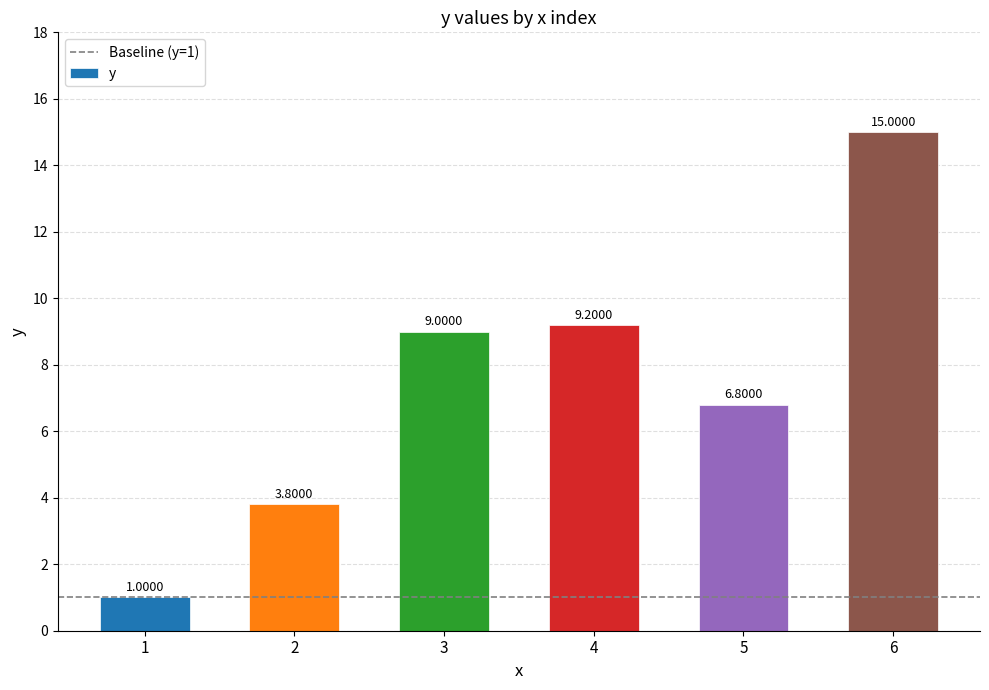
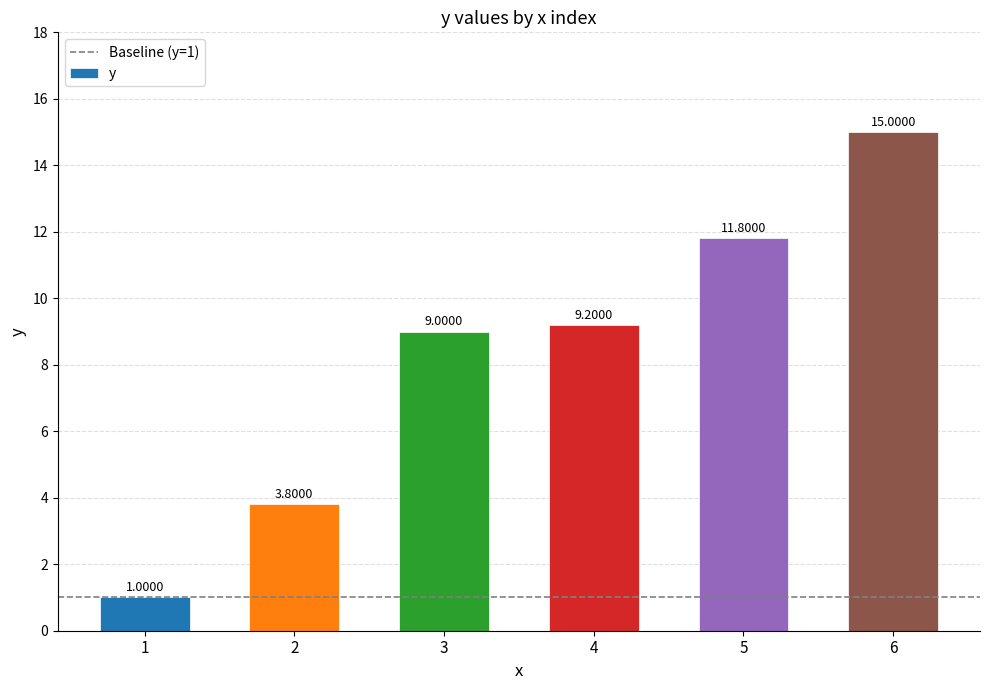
5: 6.8000 -> 11.8000
